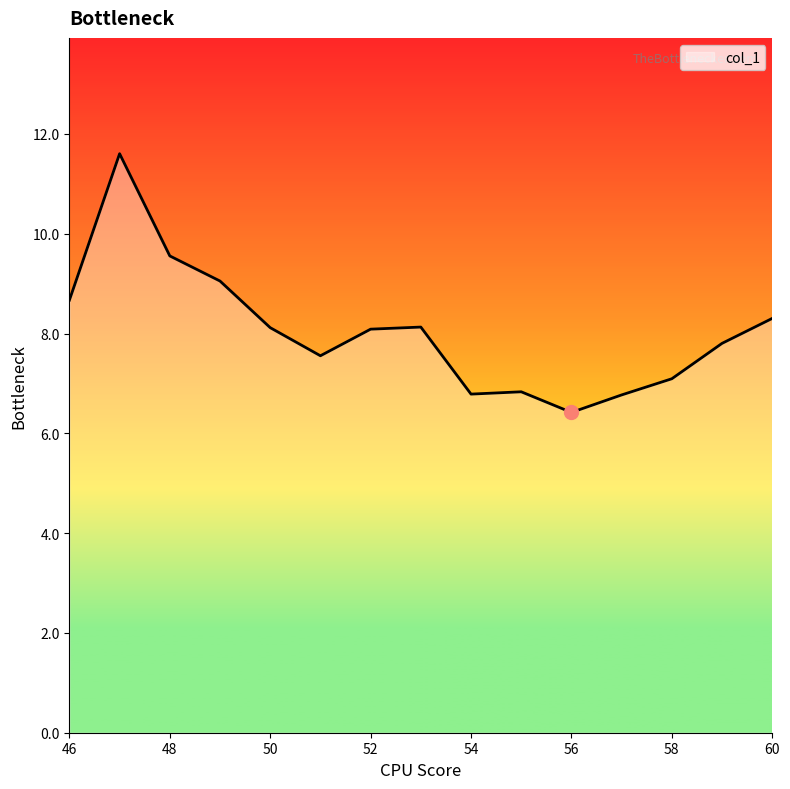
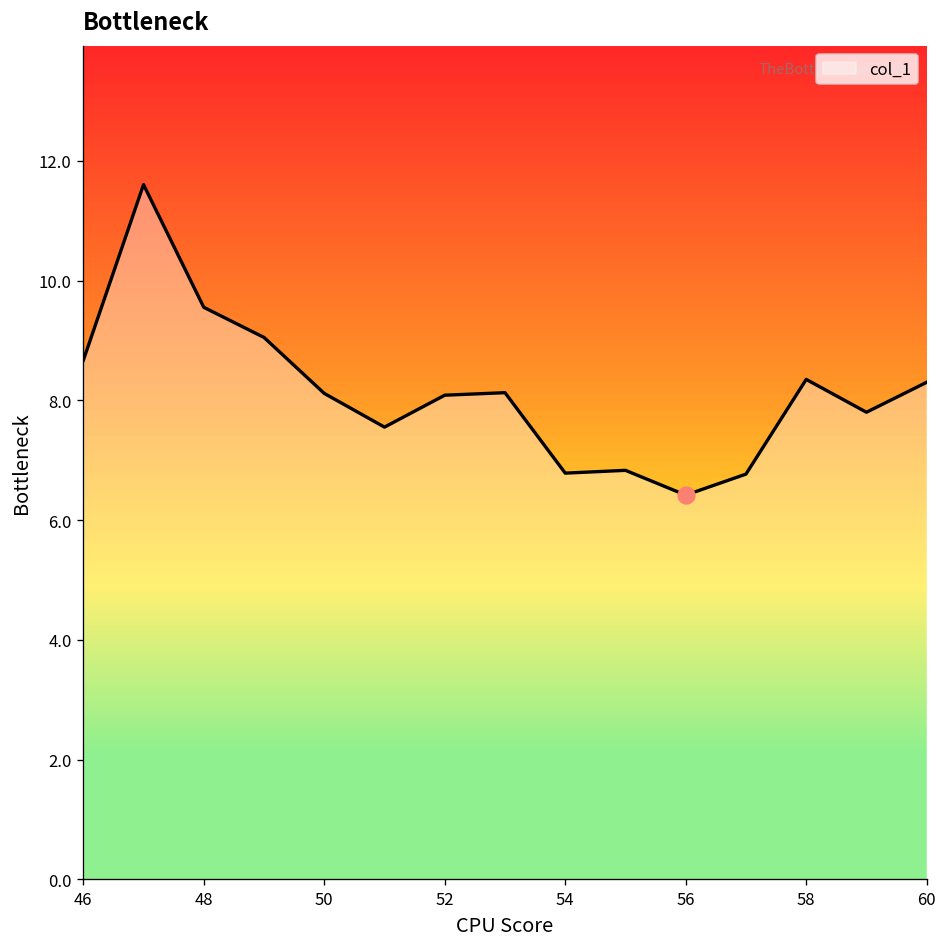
col_1, 58: 7.1 -> 8.4
